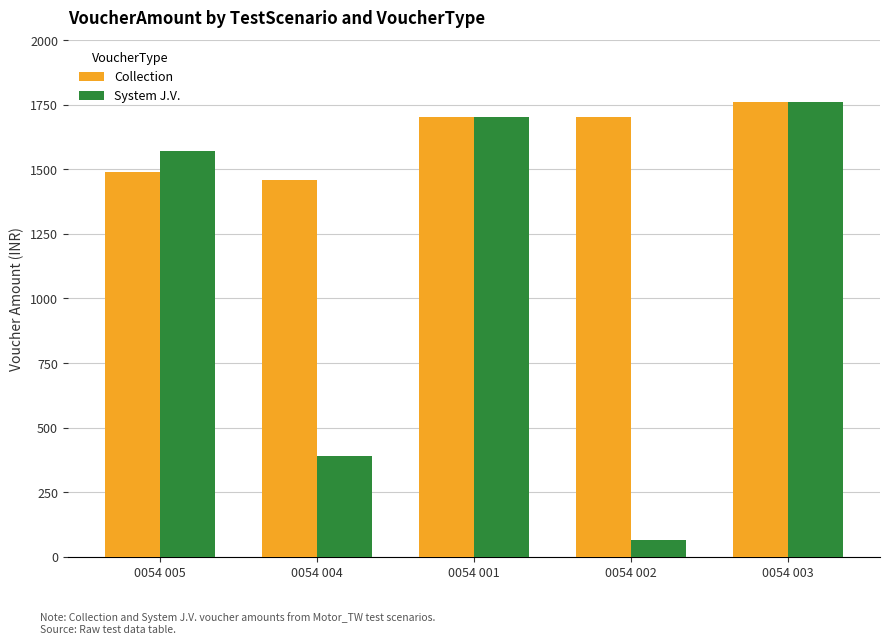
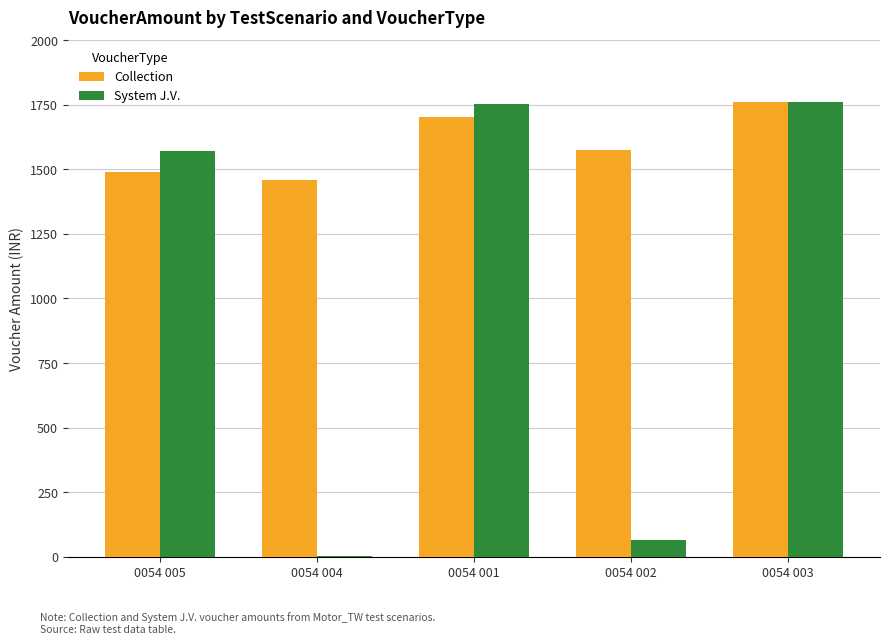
System J.V., 0054 004: 390 -> 0
System J.V., 0054 001: 1700 -> 1750
Collection, 0054 002: 1700 -> 1570
